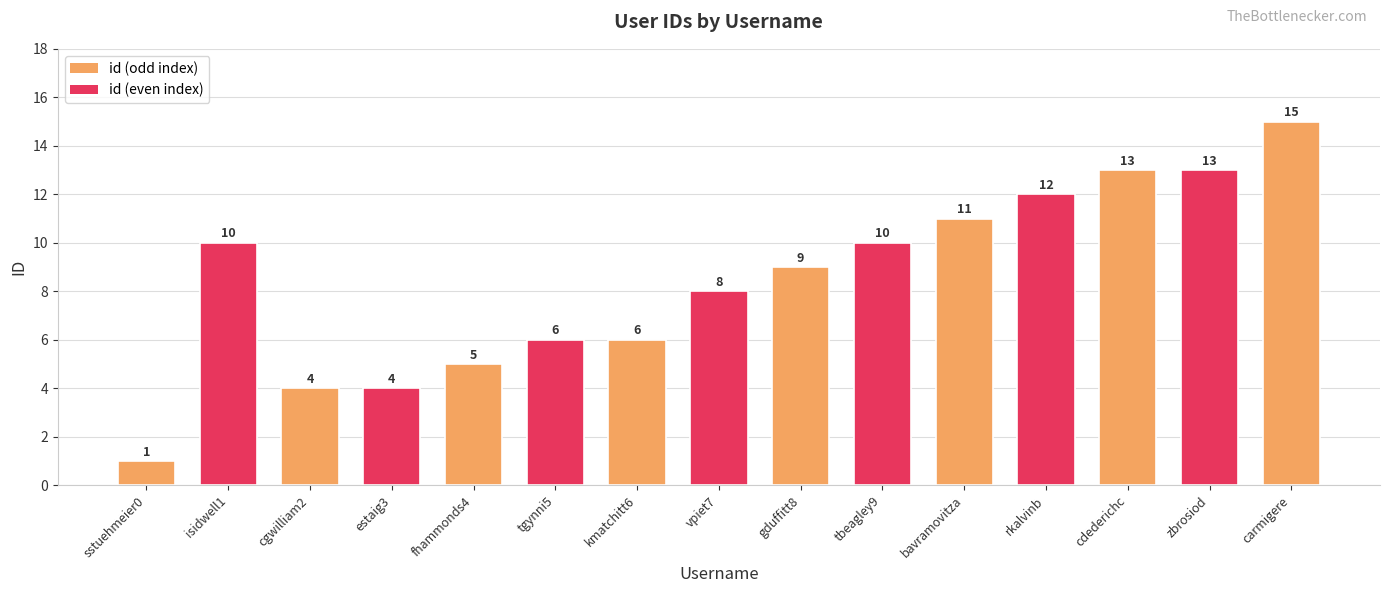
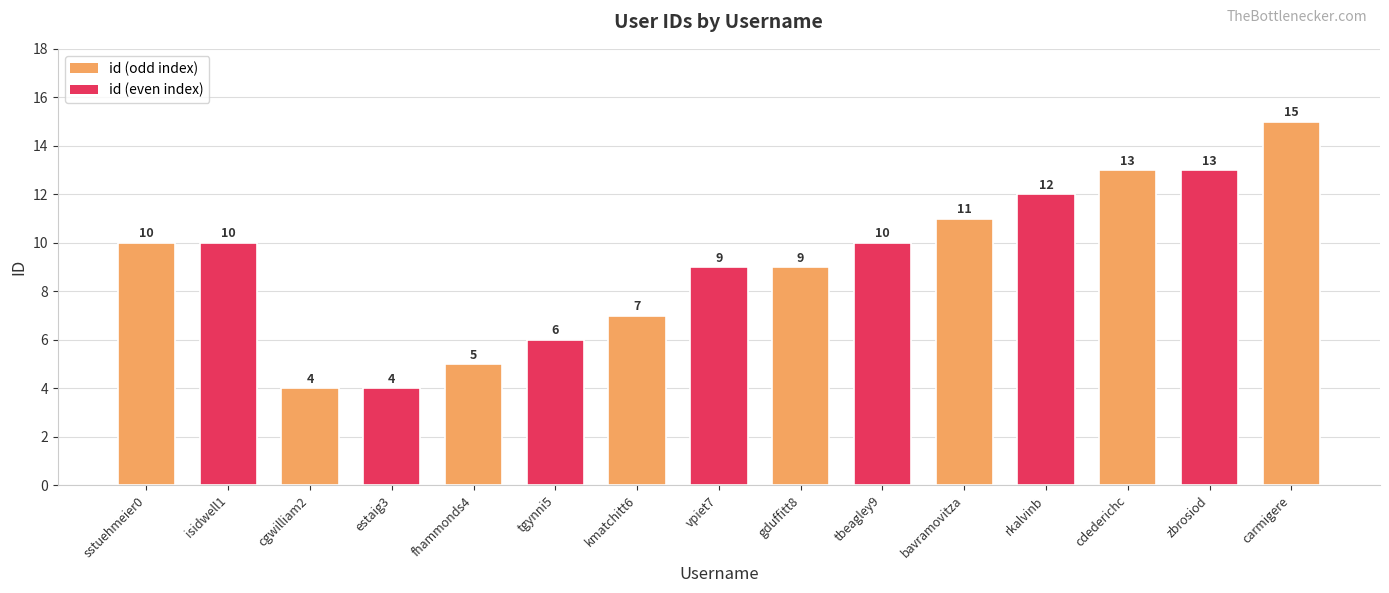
sstuehmeier0: 1 -> 10
kmatchitt6: 6 -> 7
vpiet7: 8 -> 9
